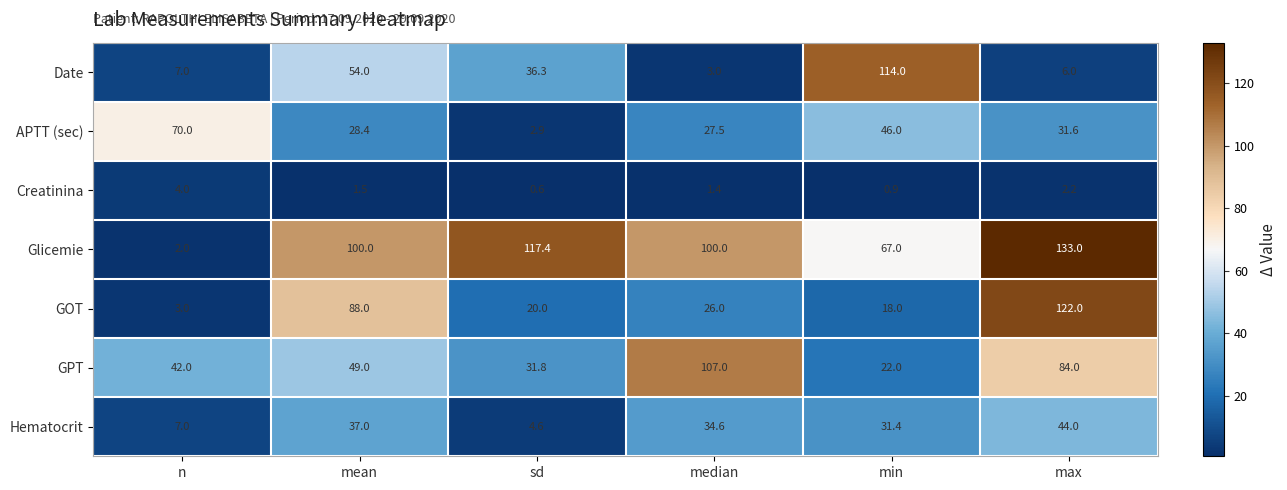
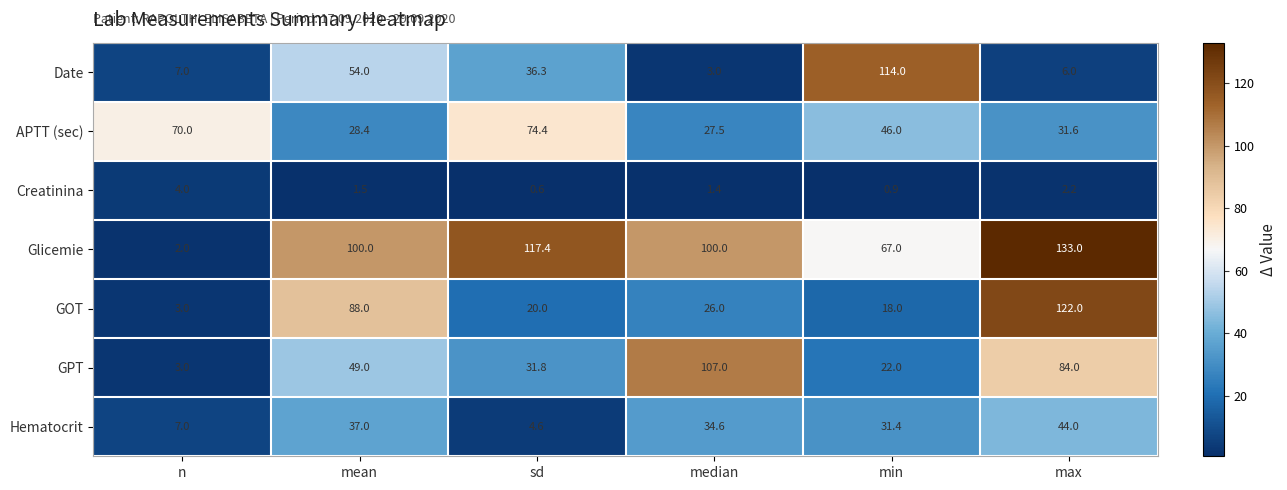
APTT (sec), sd: 2.9 -> 74.4
GPT, n: 42.0 -> 3.0
